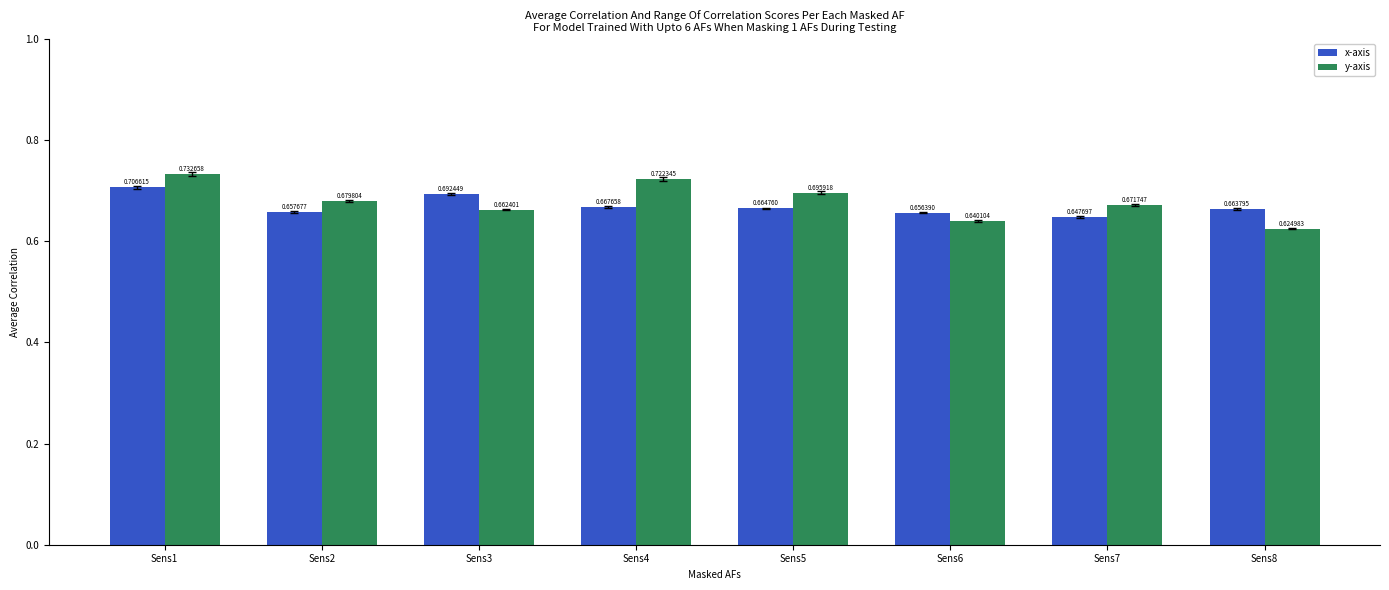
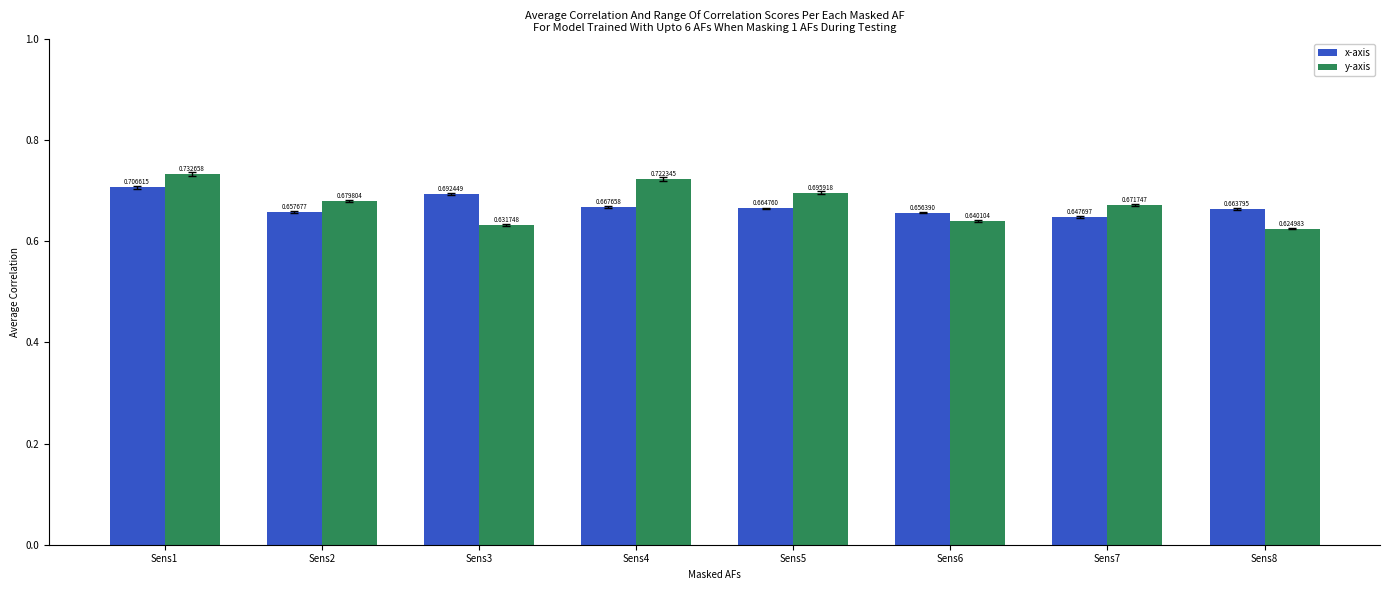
y-axis, Sens3: 0.662401 -> 0.631748
